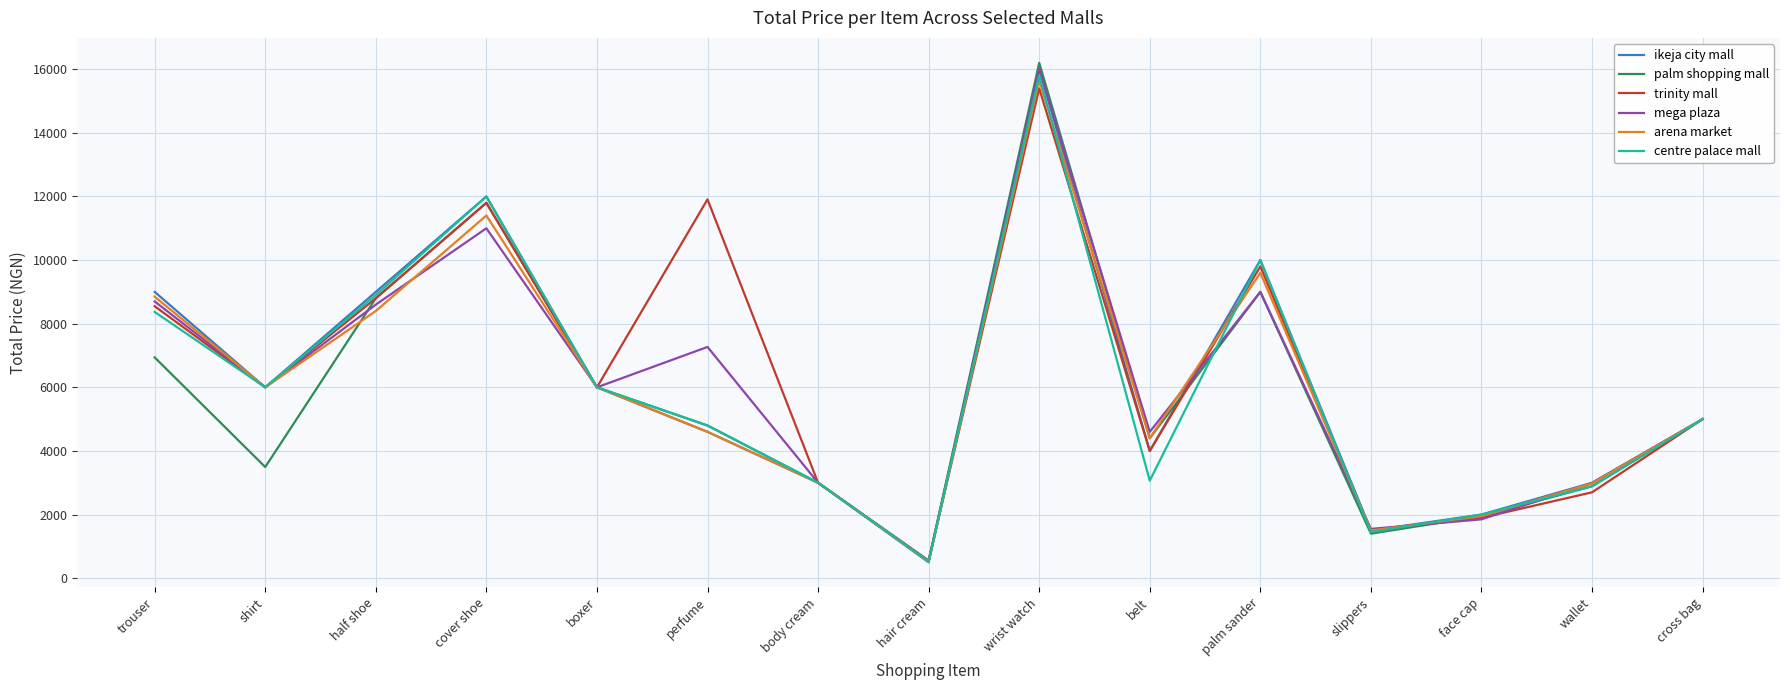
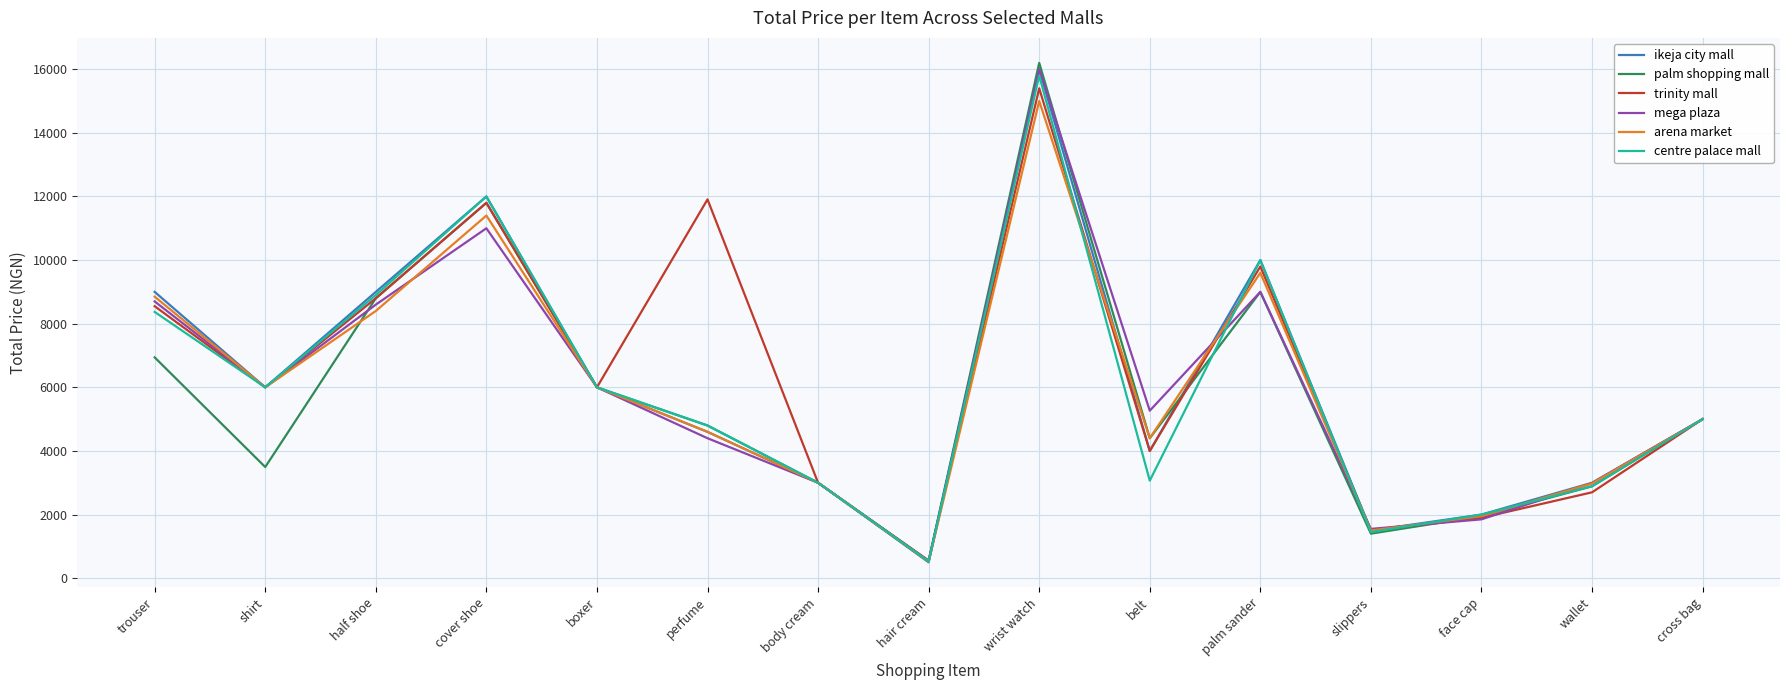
mega plaza, perfume: 7300 -> 4400
arena market, wrist watch: 15700 -> 15000
mega plaza, belt: 4600 -> 5300
